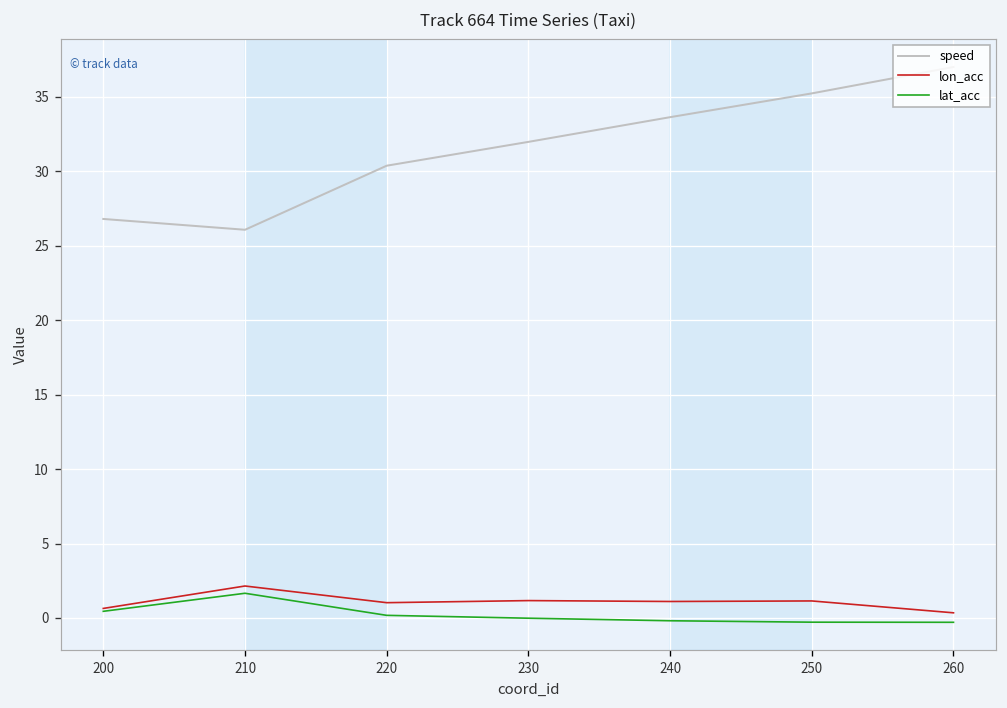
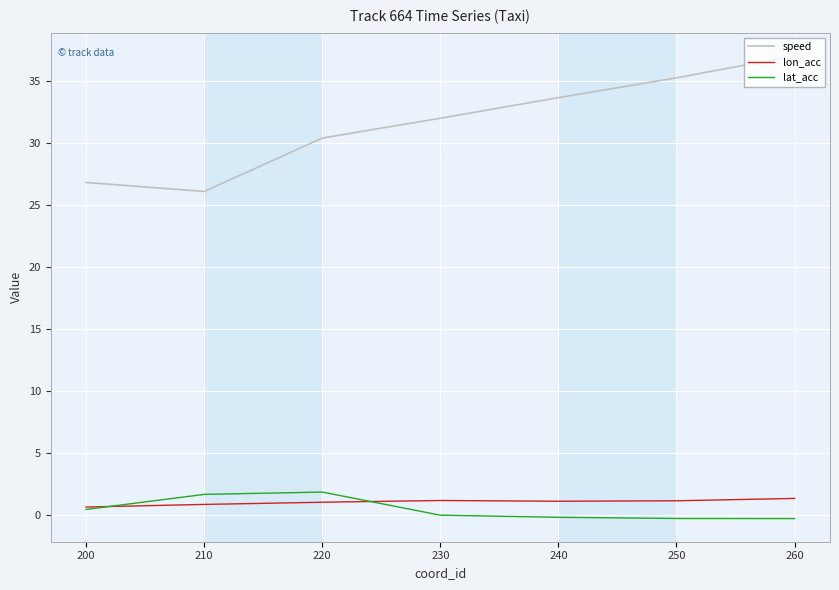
lon_acc, 210: 2.1 -> 0.9
lat_acc, 220: 0.2 -> 1.8
lon_acc, 260: 0.3 -> 1.3
